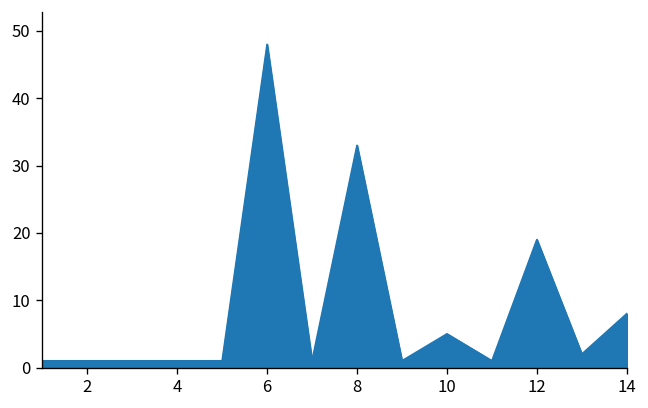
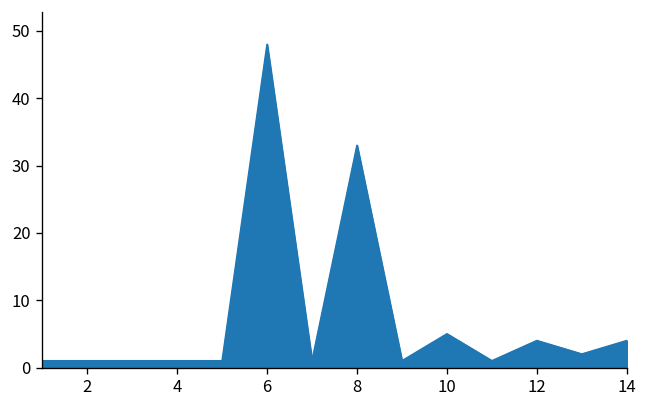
12: 19 -> 4
14: 8 -> 4
